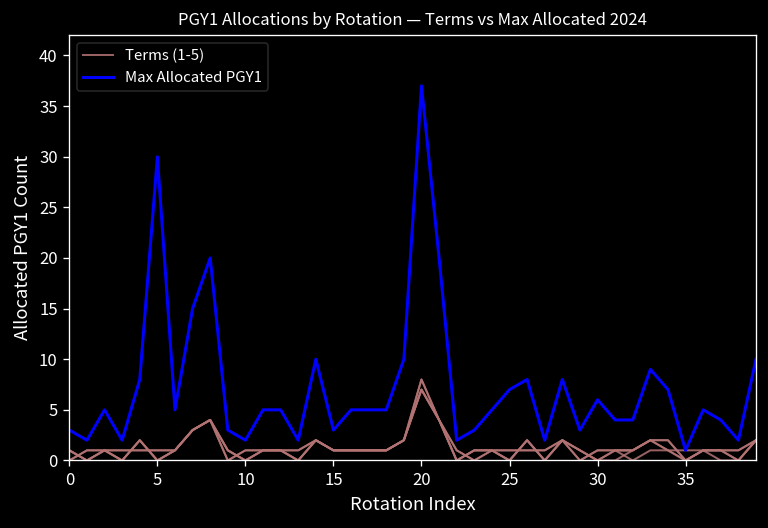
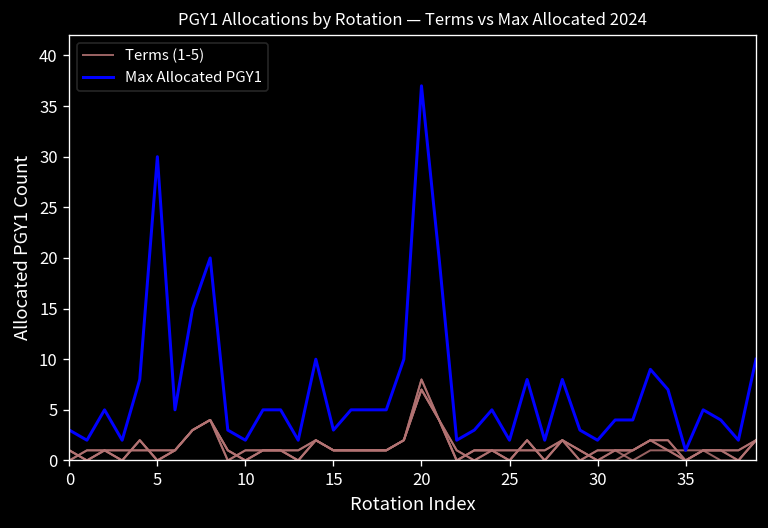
Max Allocated PGY1, 25: 7 -> 2
Max Allocated PGY1, 30: 6 -> 2
